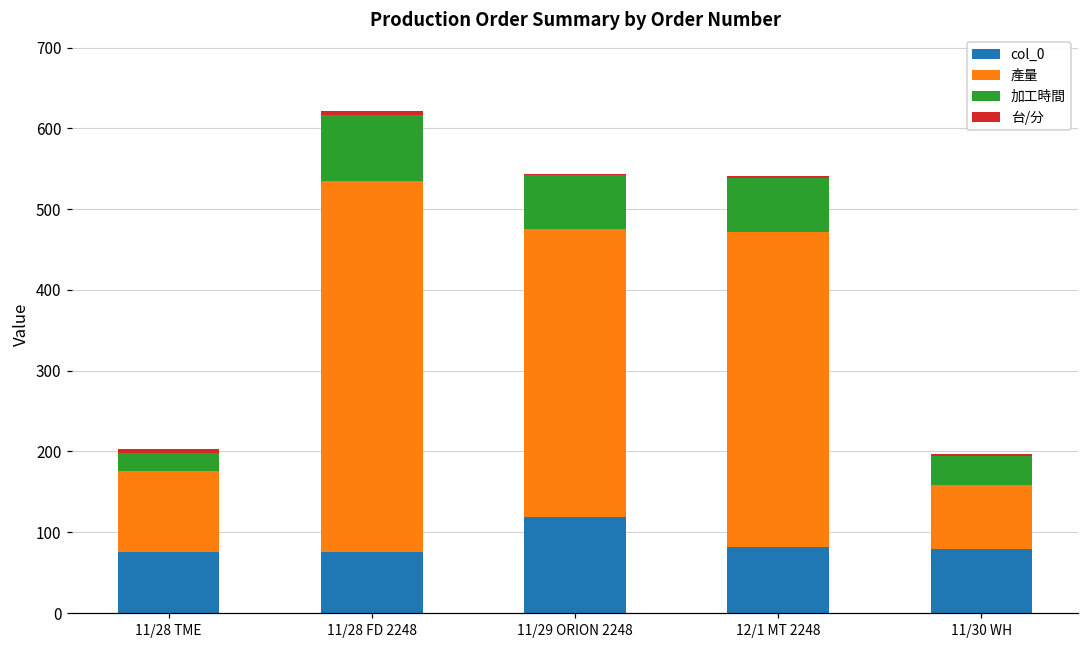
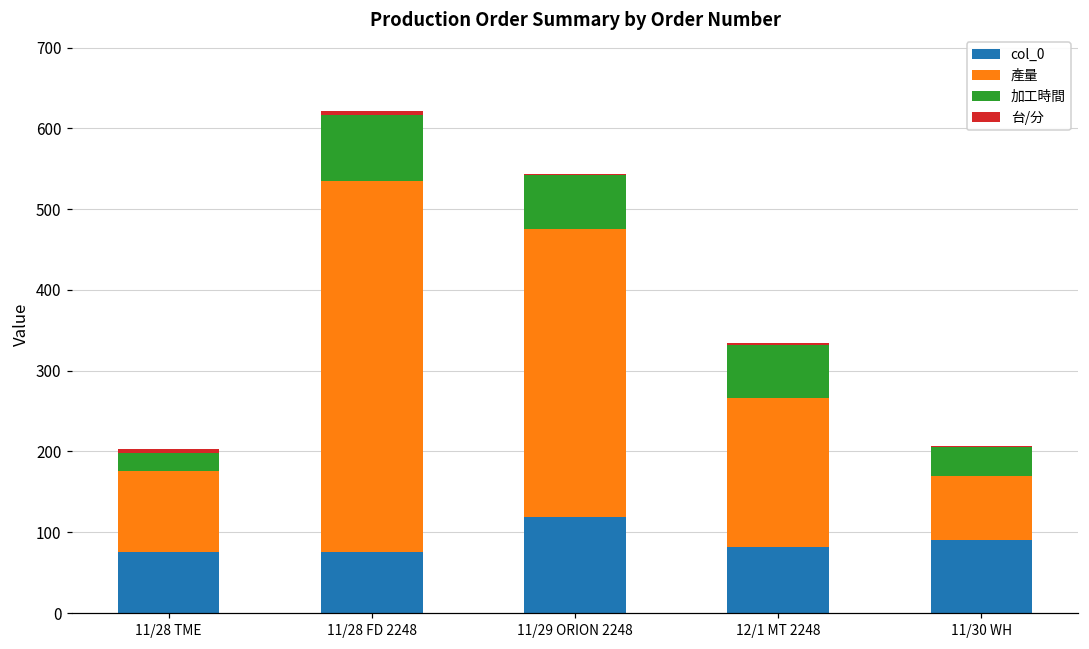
產量, 12/1 MT 2248: 390 -> 180
col_0, 11/30 WH: 80 -> 90
